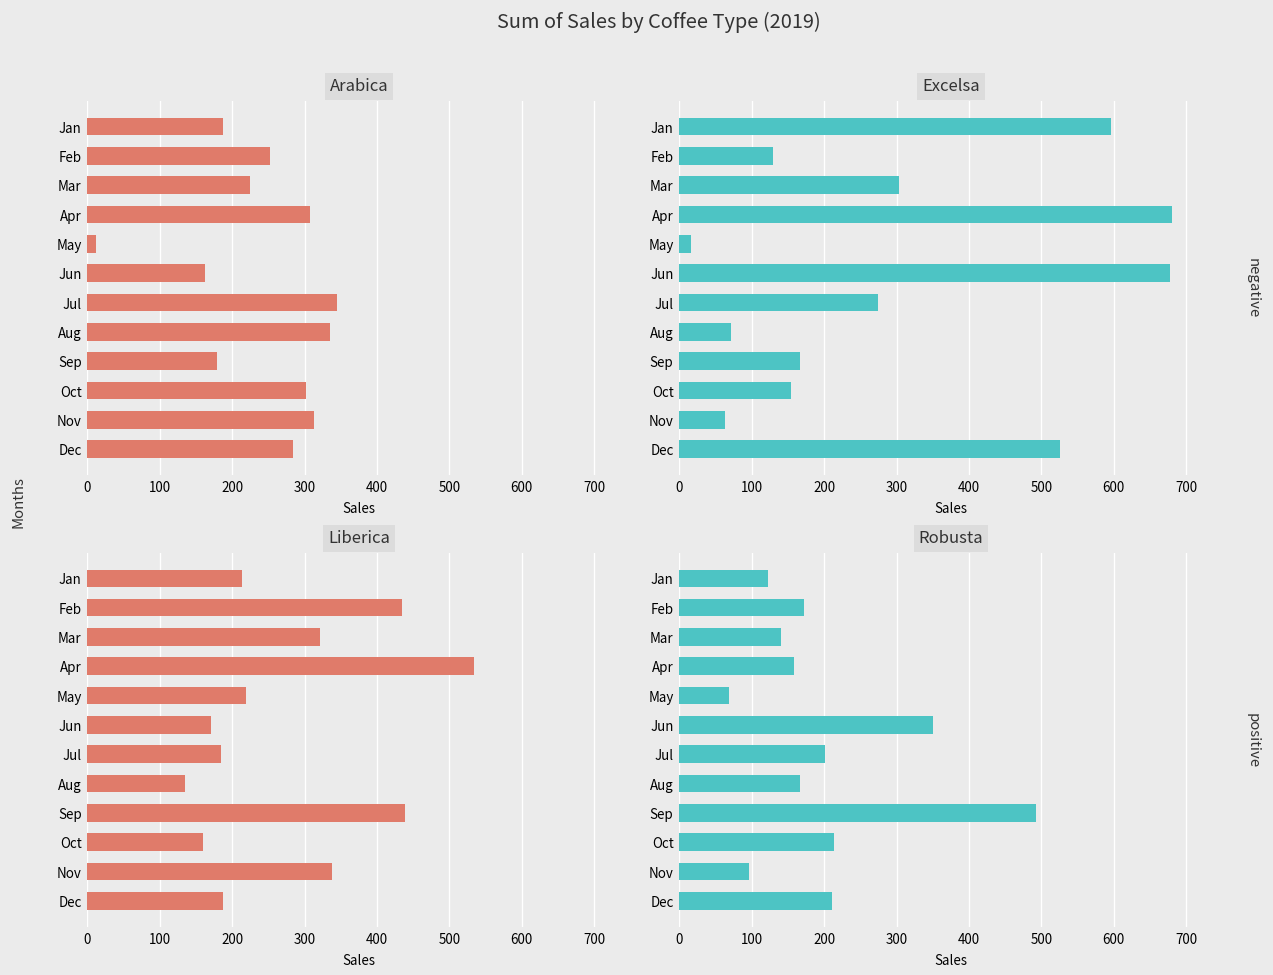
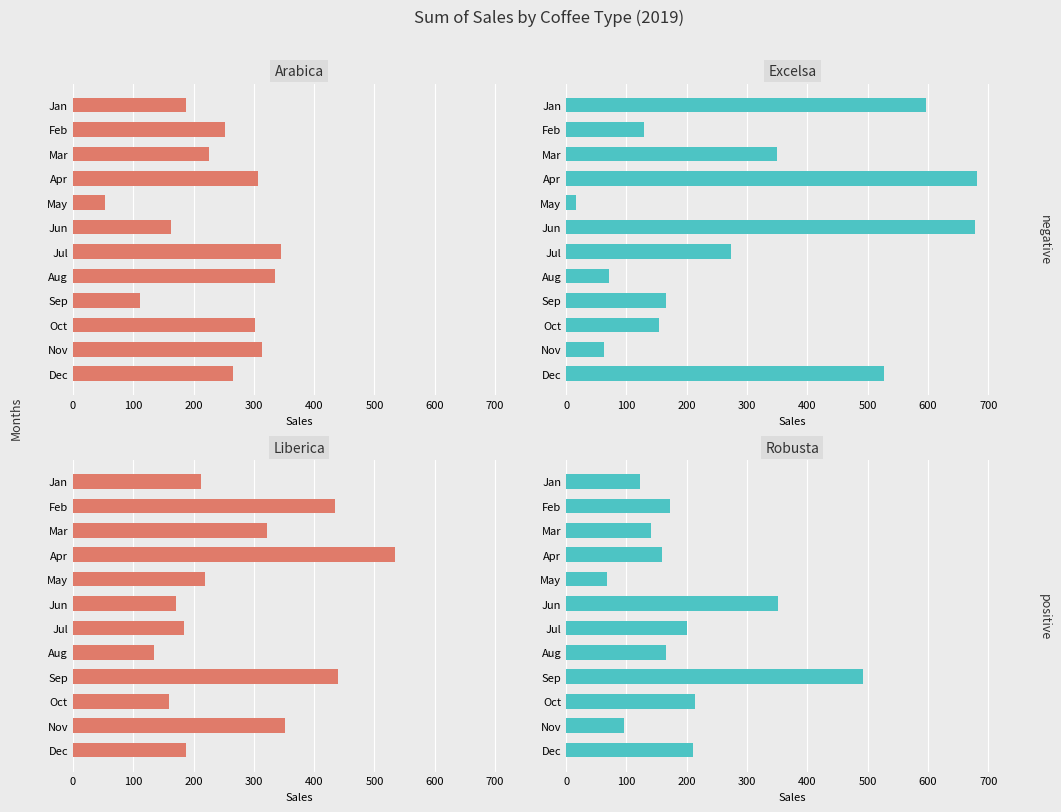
Arabica, May: 10 -> 50
Arabica, Sep: 180 -> 110
Arabica, Dec: 280 -> 270
Excelsa, Mar: 300 -> 350
Liberica, Nov: 340 -> 350
